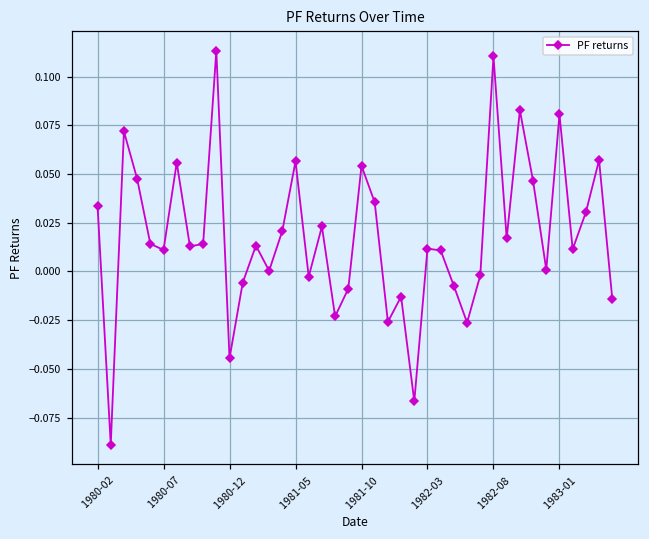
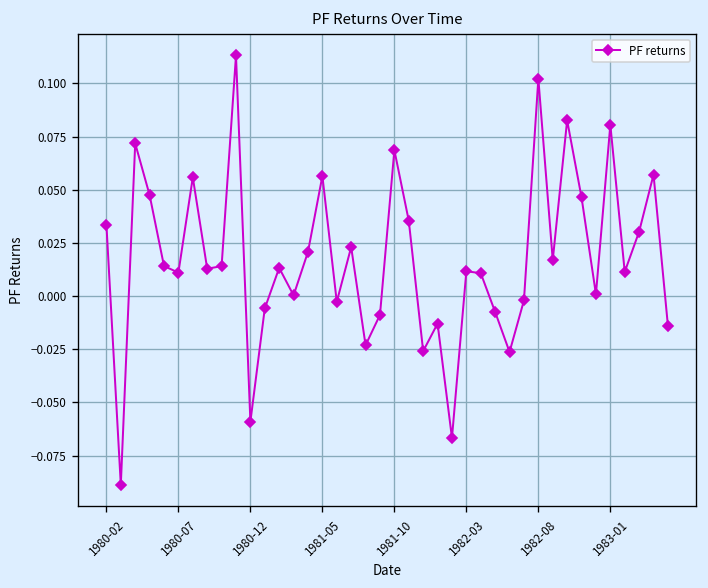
1980-12: -0.045 -> -0.059
1981-10: 0.054 -> 0.069
1982-08: 0.110 -> 0.102
